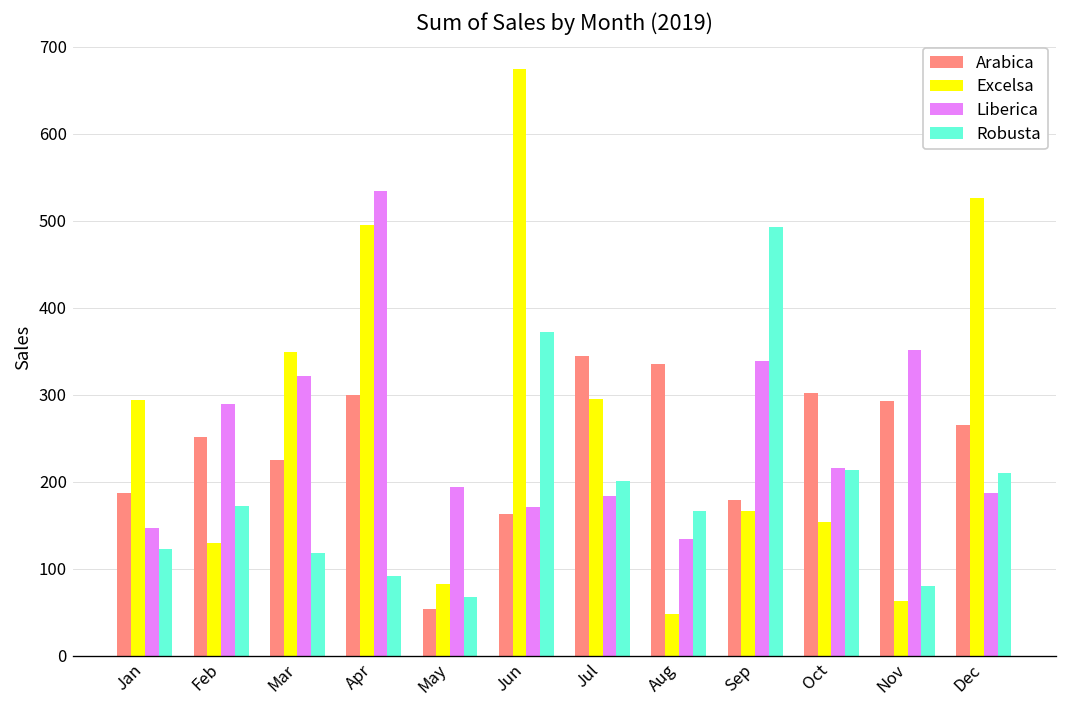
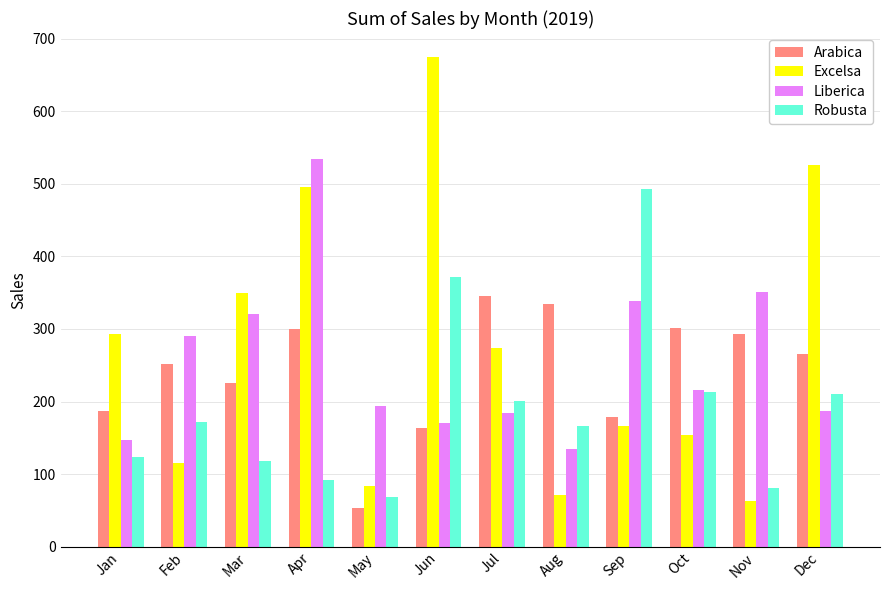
Excelsa, Feb: 130 -> 120
Excelsa, Jul: 300 -> 270
Excelsa, Aug: 50 -> 70
